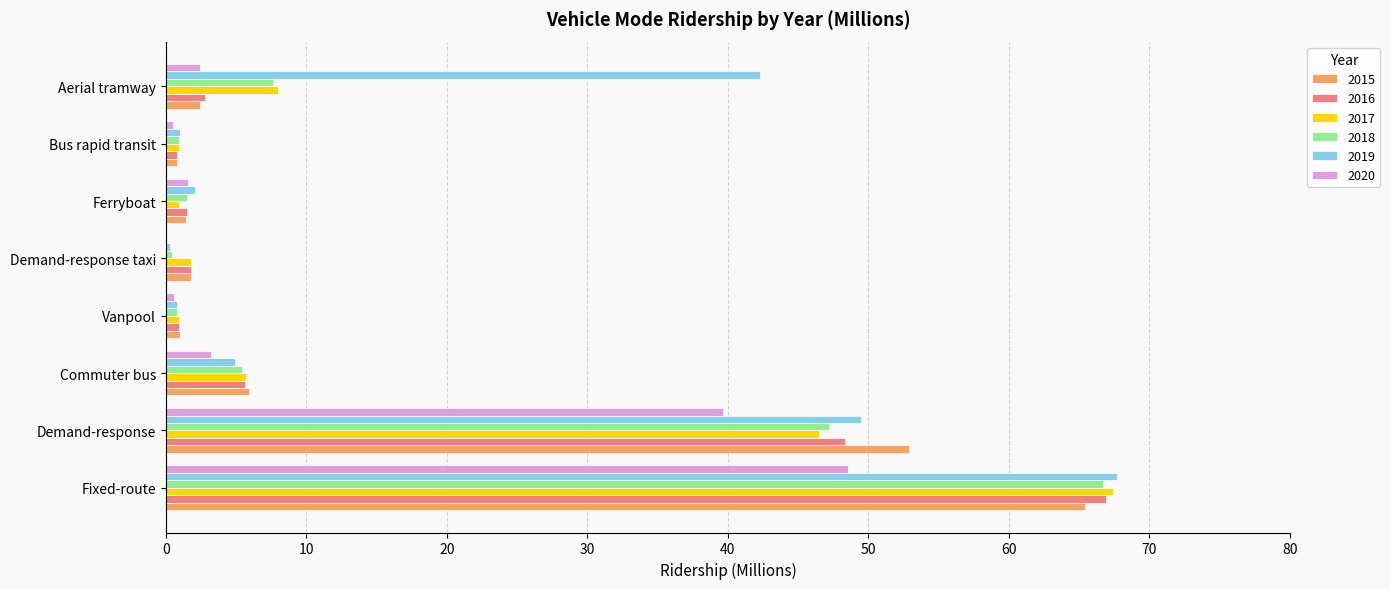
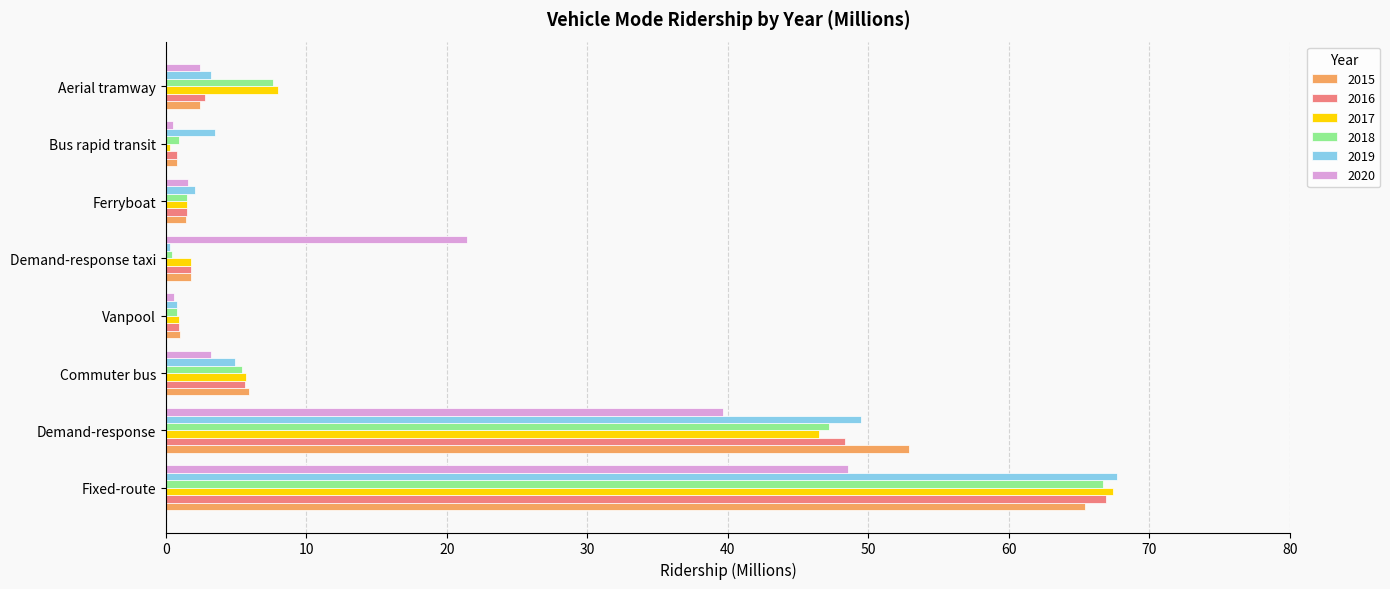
2019, Aerial tramway: 42.3 -> 3.2
2019, Bus rapid transit: 1.0 -> 3.5
2017, Bus rapid transit: 0.9 -> 0.3
2017, Ferryboat: 0.9 -> 1.5
2020, Demand-response taxi: 0.0 -> 21.4
